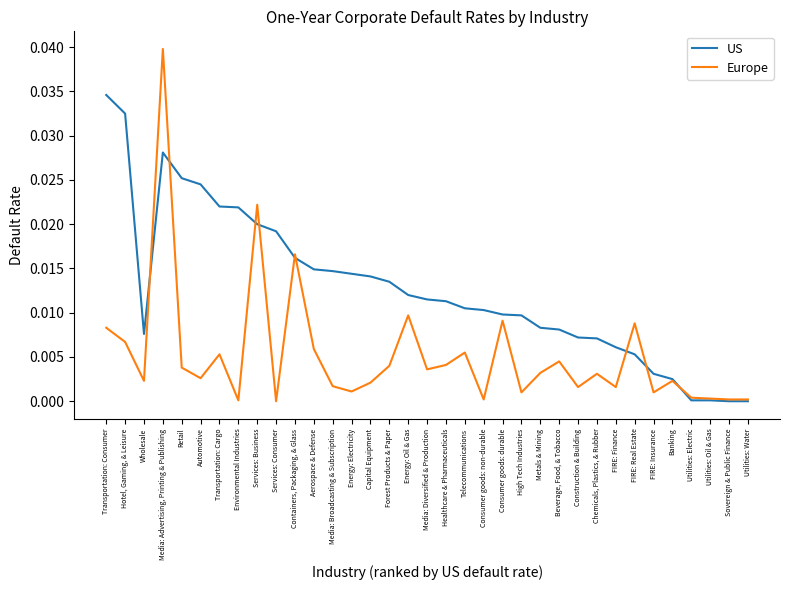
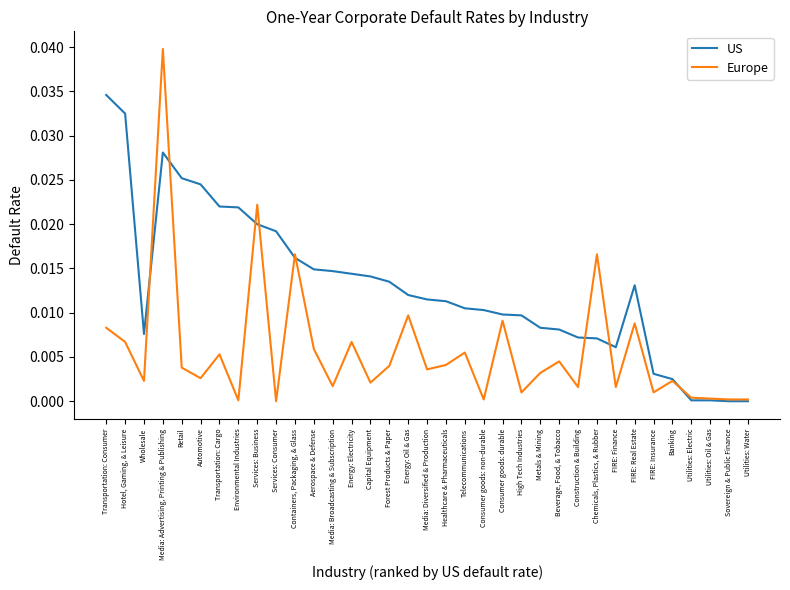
Europe, Energy: Electricity: 0.001 -> 0.007
Europe, Chemicals, Plastics, & Rubber: 0.003 -> 0.017
US, FIRE: Real Estate: 0.005 -> 0.013
